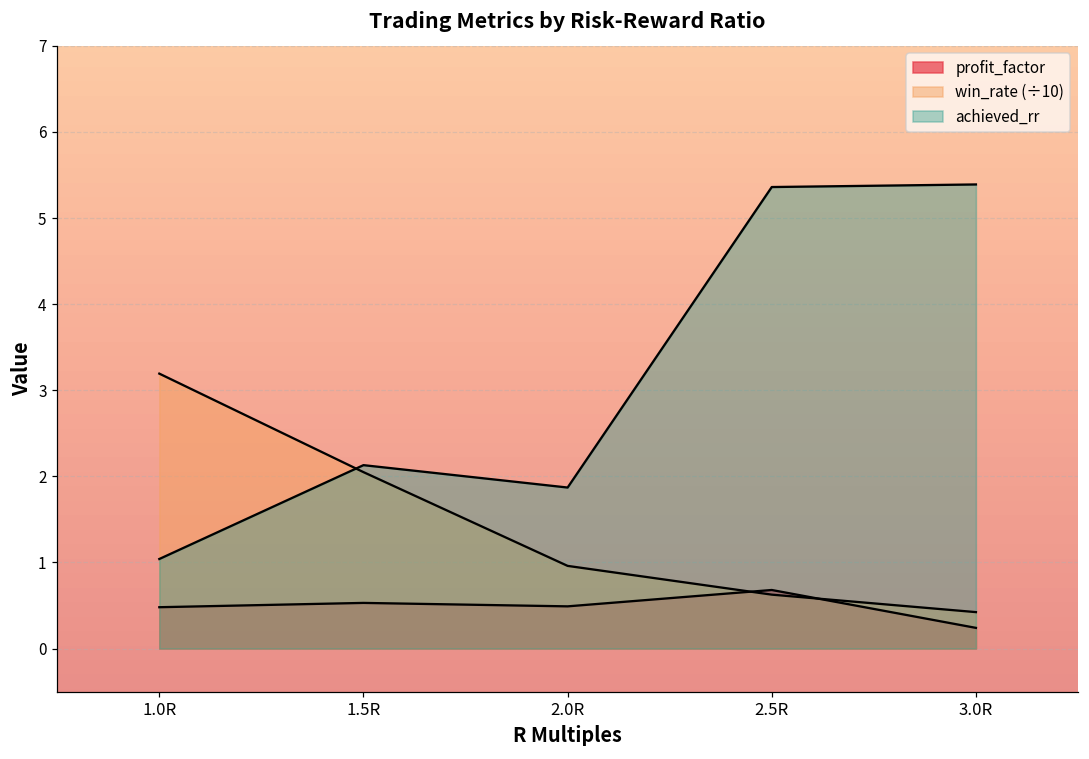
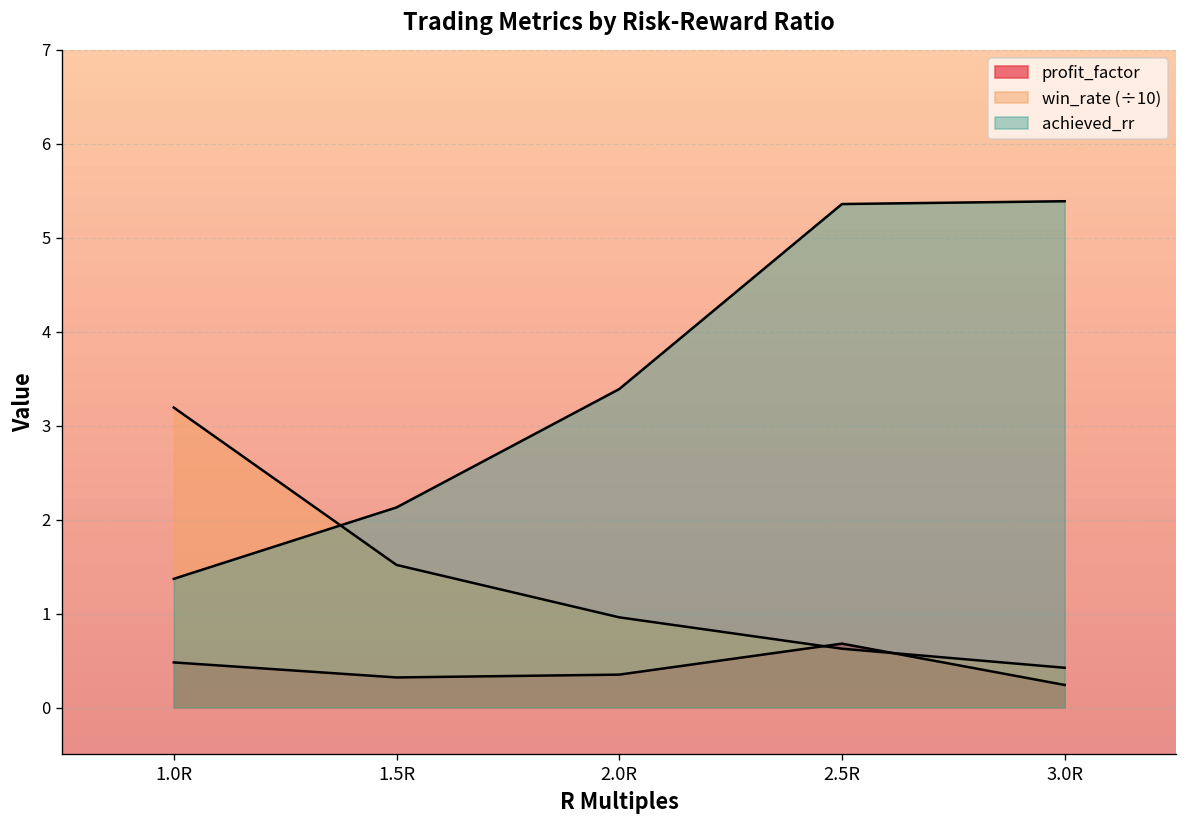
achieved_rr, 1.0R: 1.0 -> 1.4
profit_factor, 1.5R: 0.5 -> 0.3
win_rate (÷10), 1.5R: 2.0 -> 1.5
profit_factor, 2.0R: 0.5 -> 0.4
achieved_rr, 2.0R: 1.9 -> 3.4
